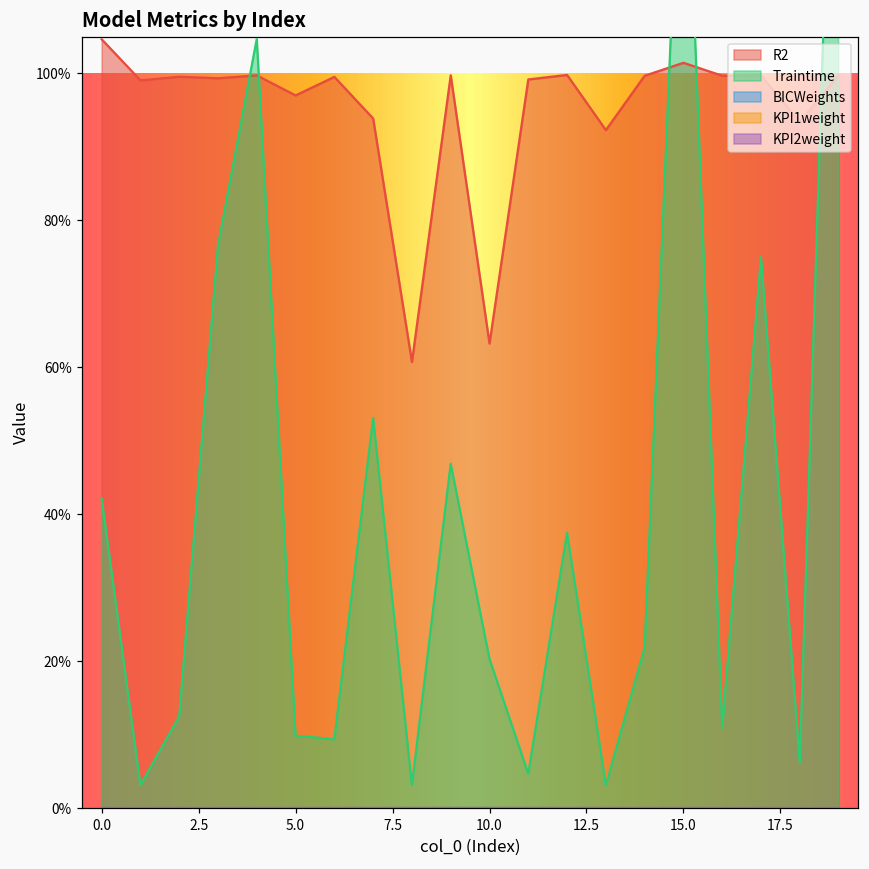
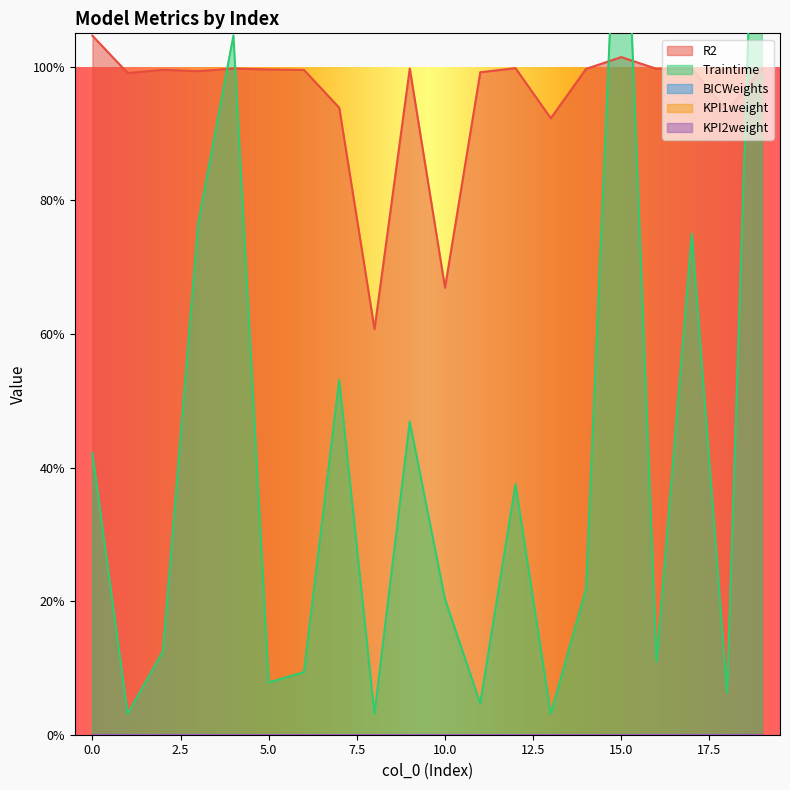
R2, 5.0: 97% -> 100%
Traintime, 5.0: 10% -> 8%
R2, 10.0: 63% -> 67%
